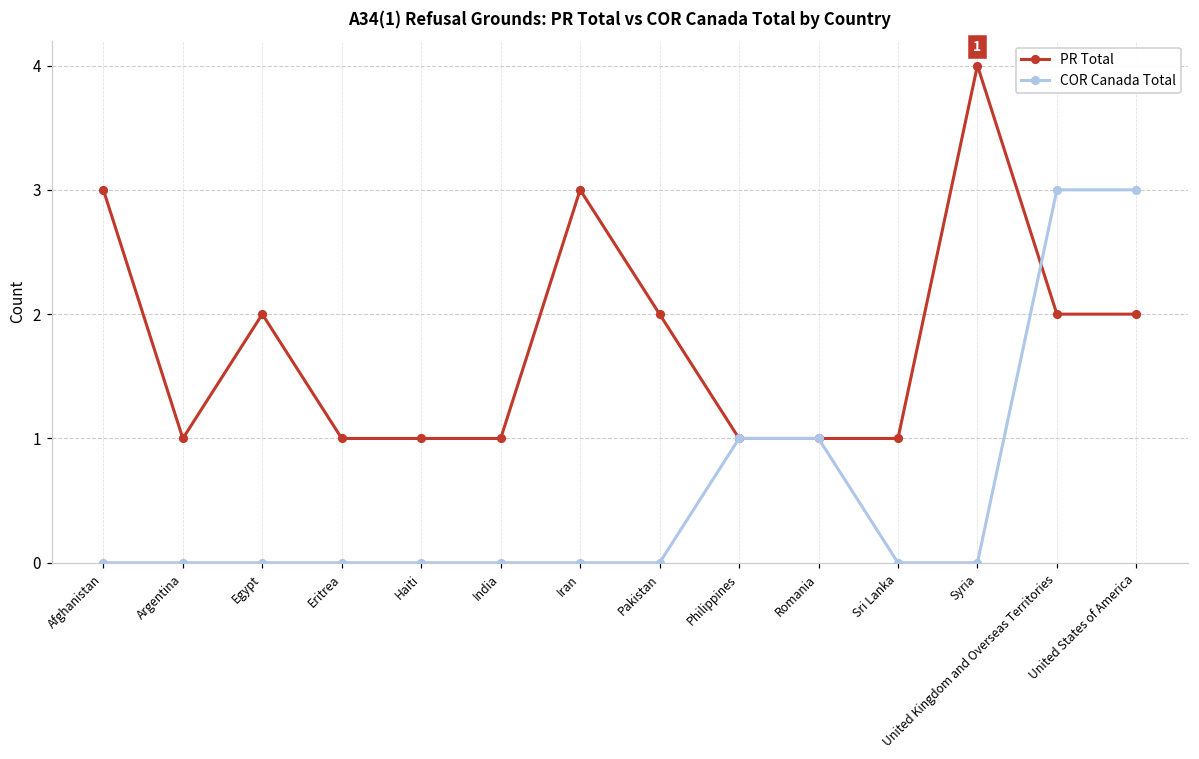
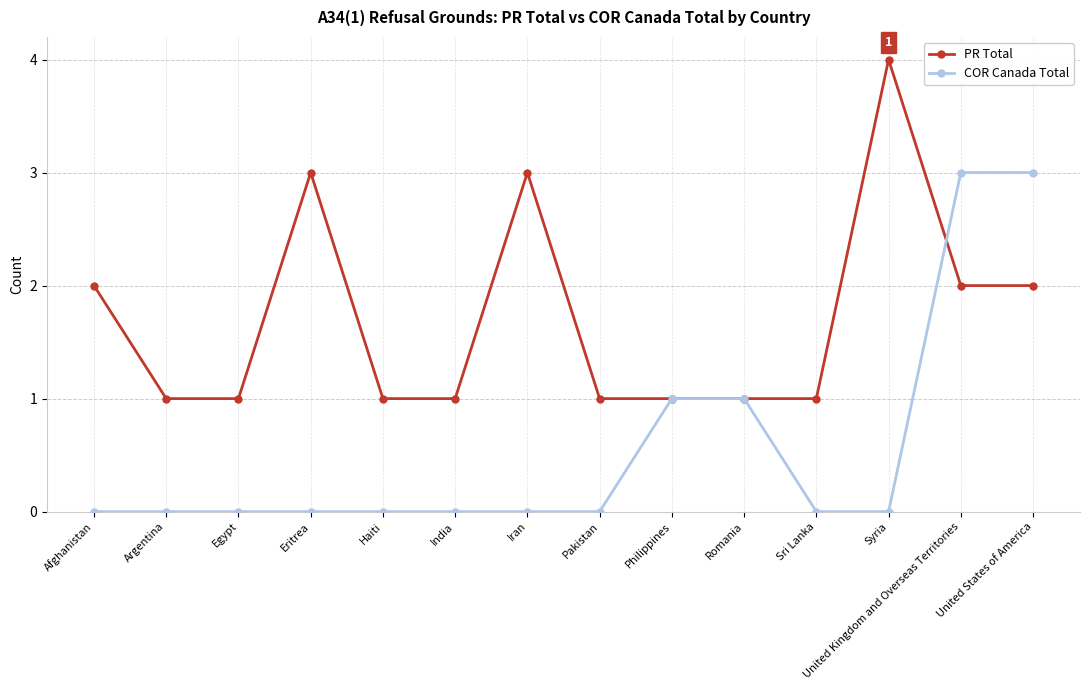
PR Total, Afghanistan: 3 -> 2
PR Total, Egypt: 2 -> 1
PR Total, Eritrea: 1 -> 3
PR Total, Pakistan: 2 -> 1
